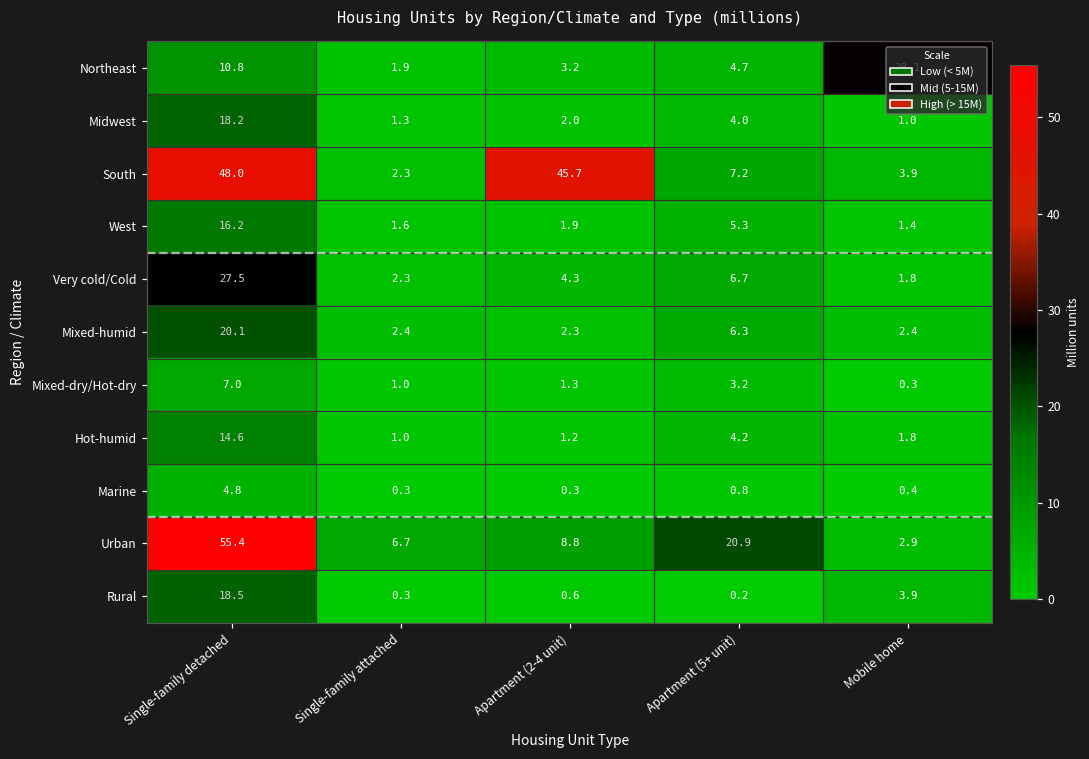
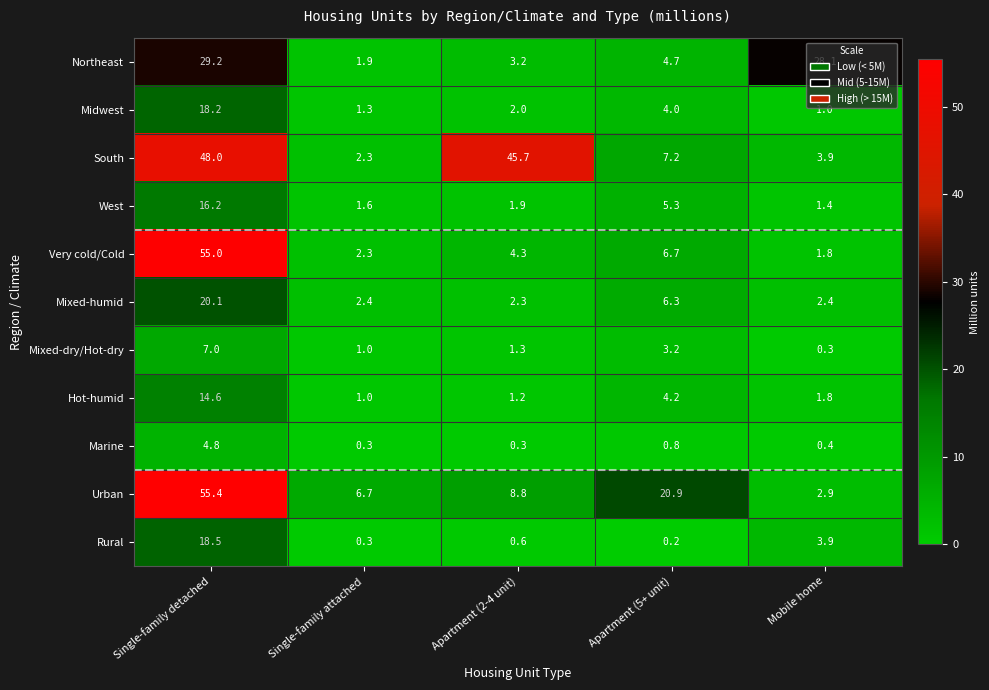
Northeast, Single-family detached: 10.8 -> 29.2
Very cold/Cold, Single-family detached: 27.5 -> 55.0
